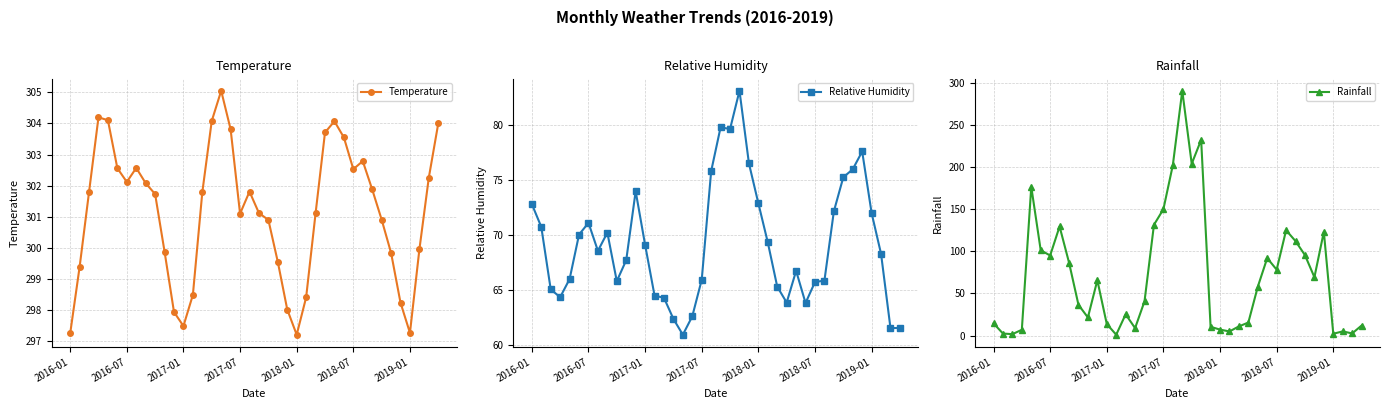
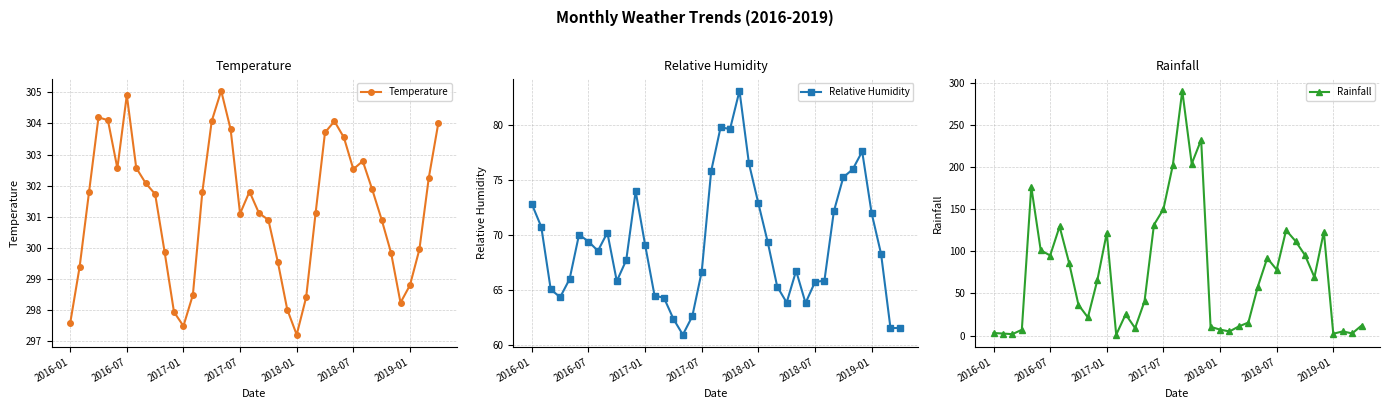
Temperature, 2016-01: 297.3 -> 297.6
Temperature, 2016-07: 302.1 -> 304.9
Temperature, 2019-01: 297.3 -> 298.8
Relative Humidity, 2016-07: 71.1 -> 69.4
Relative Humidity, 2017-07: 65.9 -> 66.7
Rainfall, 2016-01: 10 -> 0
Rainfall, 2017-01: 10 -> 120
